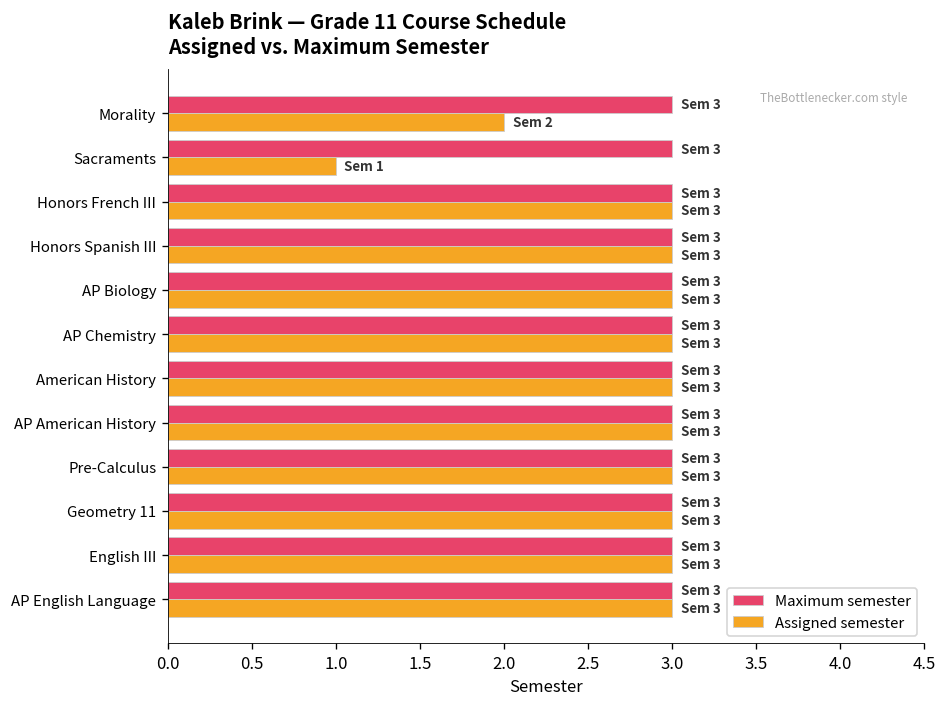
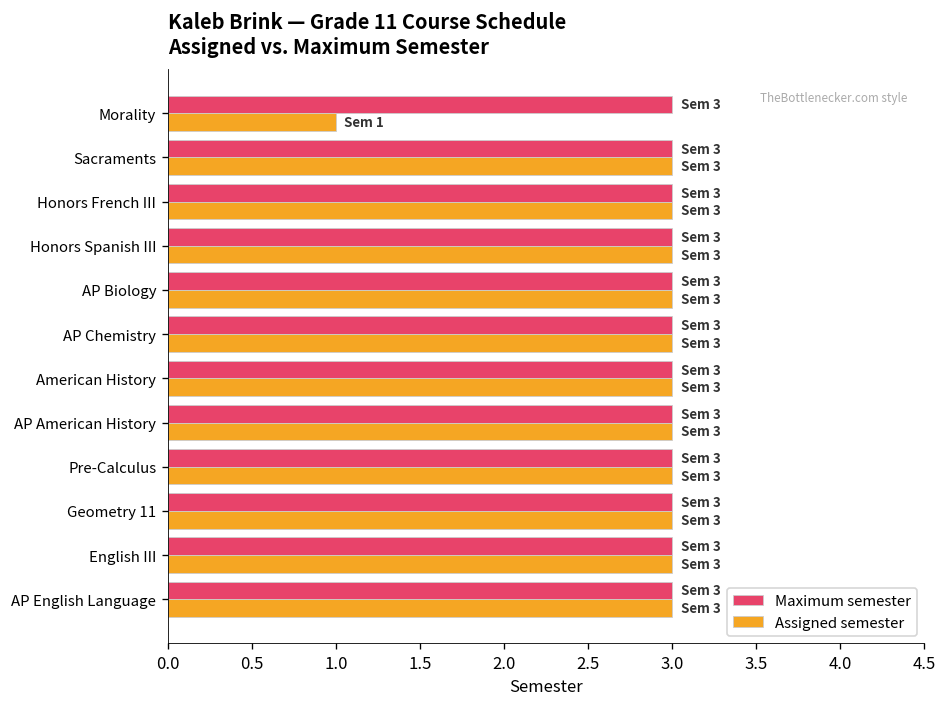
Assigned semester, Morality: 2 -> 1
Assigned semester, Sacraments: 1 -> 3
